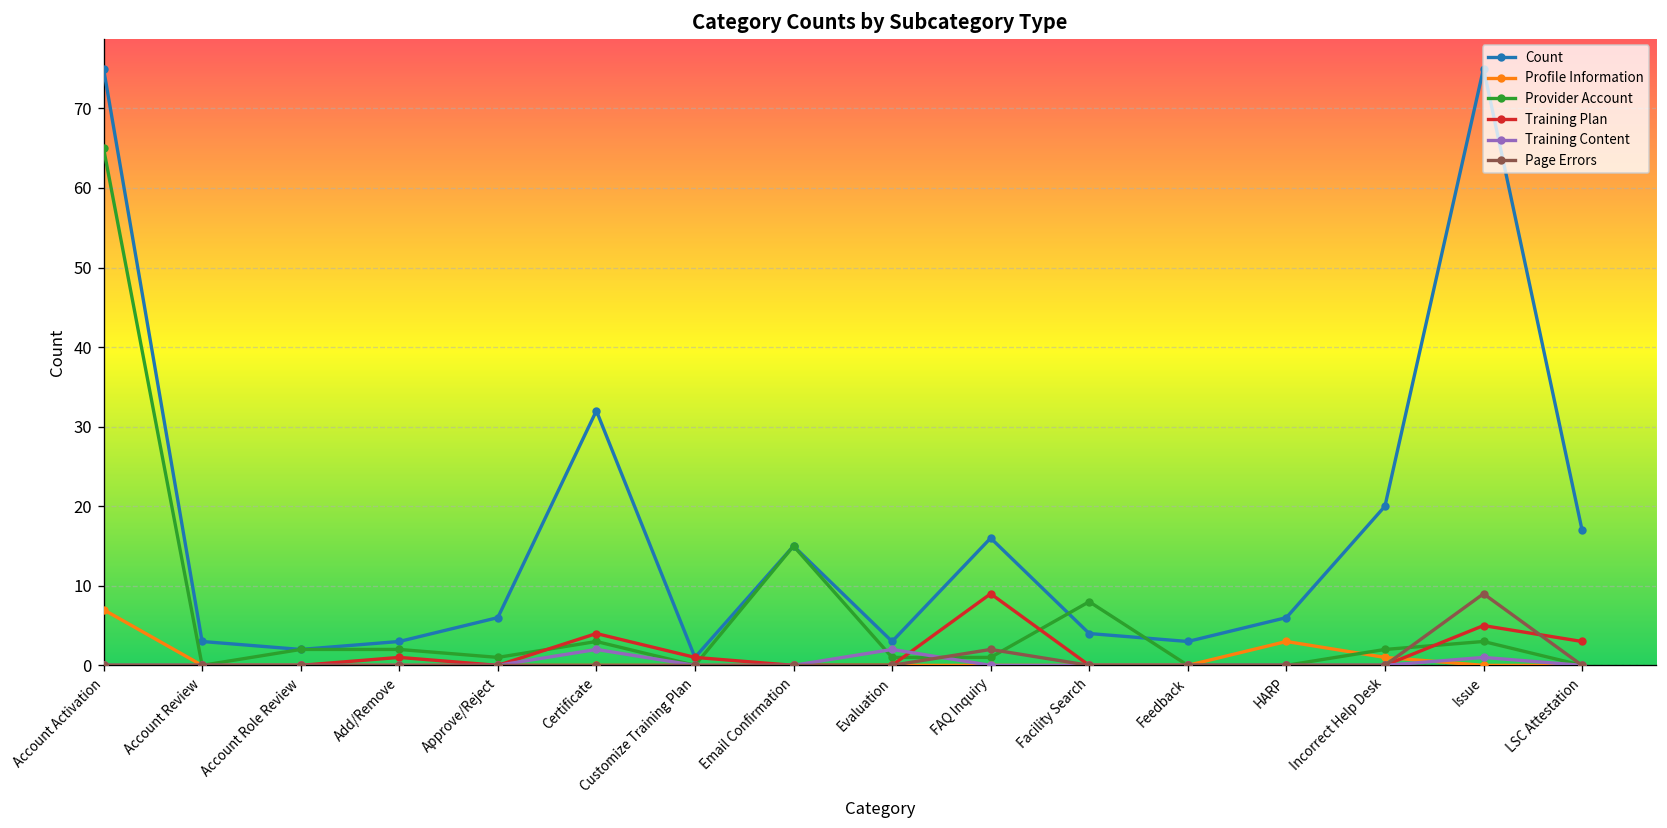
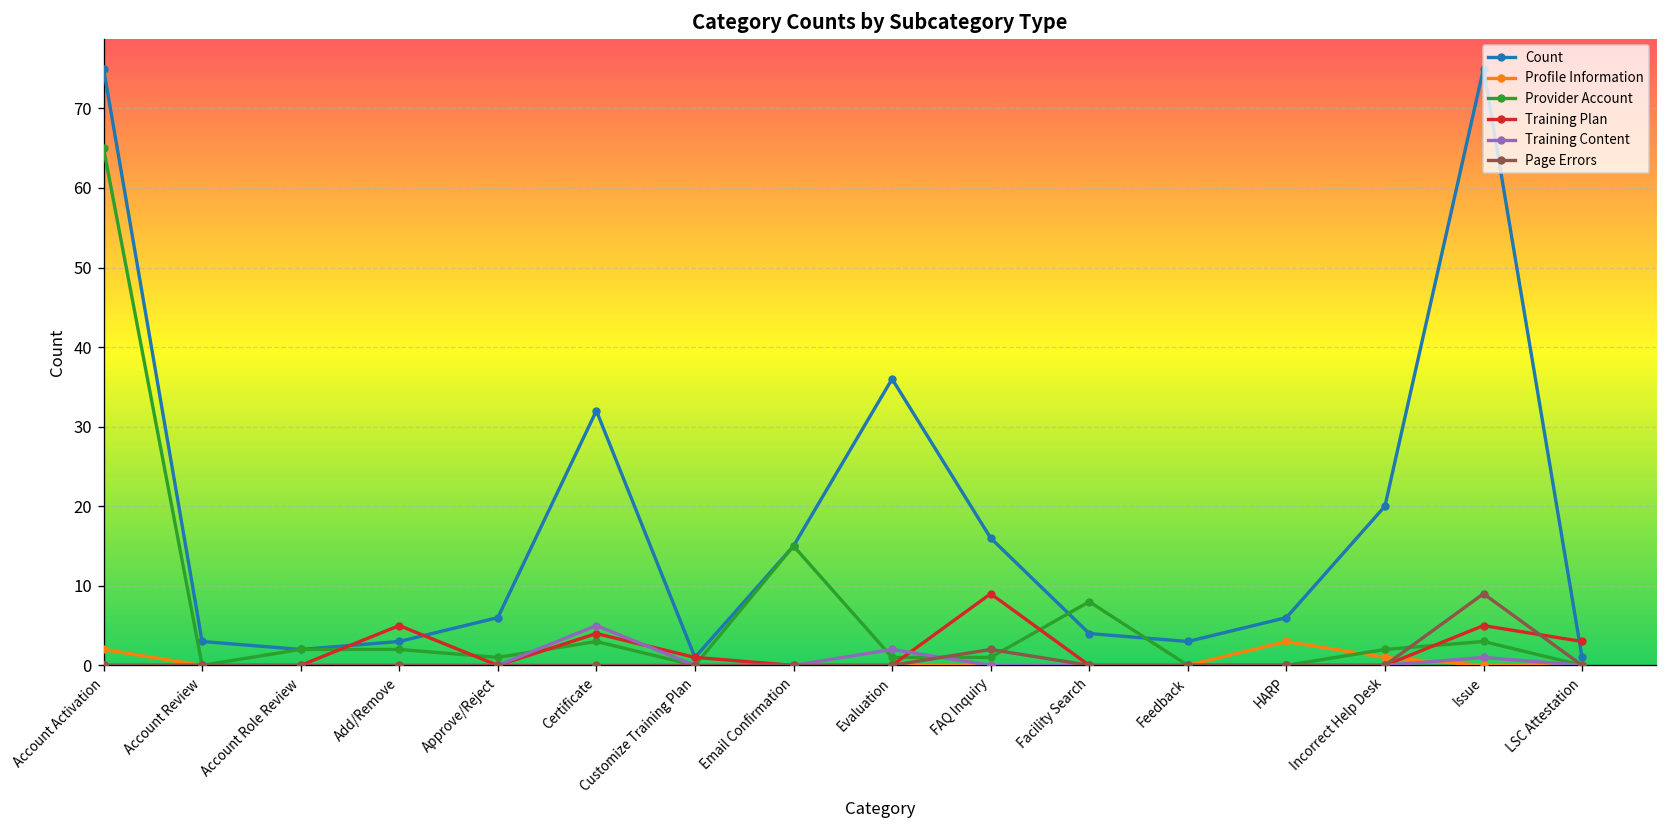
Profile Information, Account Activation: 7 -> 2
Training Plan, Add/Remove: 1 -> 5
Training Content, Certificate: 2 -> 5
Count, Evaluation: 3 -> 36
Count, LSC Attestation: 17 -> 1
